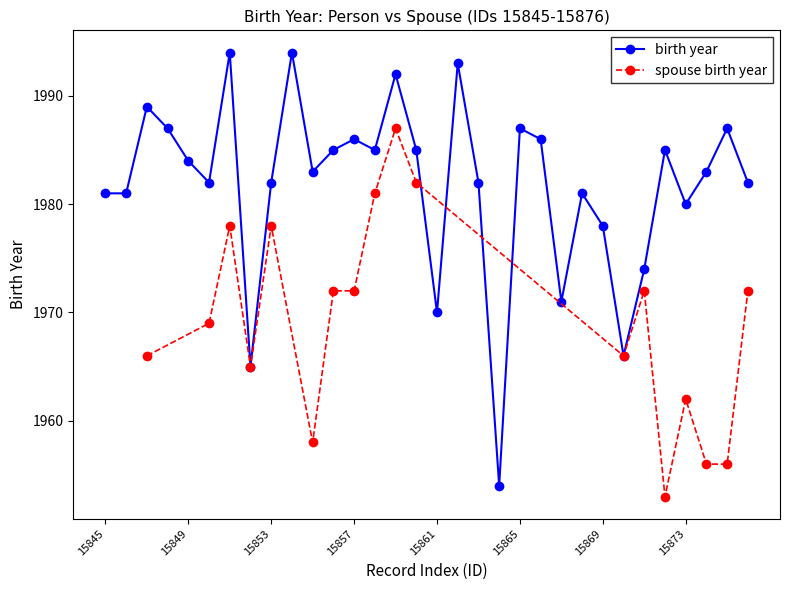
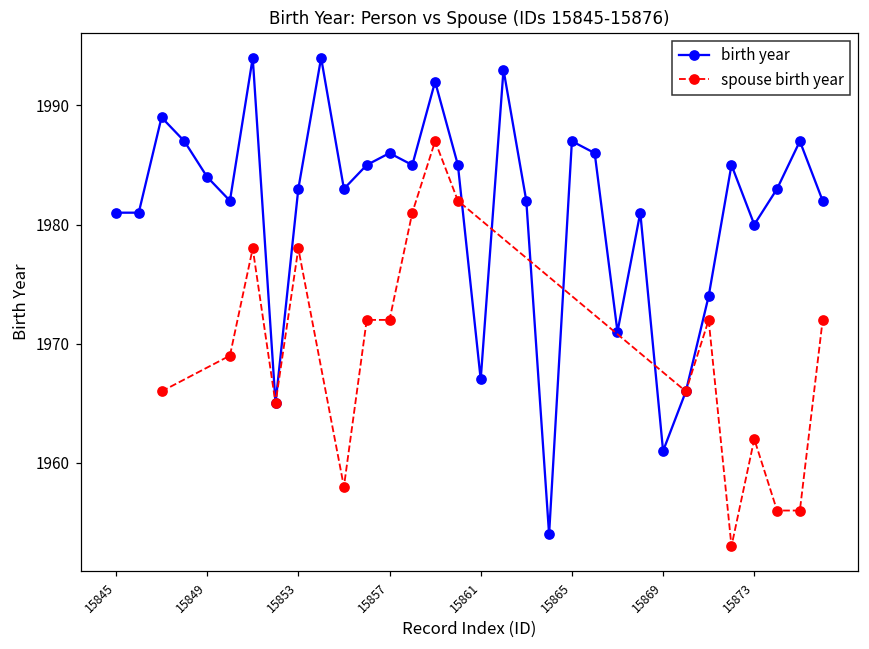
birth year, 15853: 1982 -> 1983
birth year, 15861: 1970 -> 1967
birth year, 15869: 1978 -> 1961
